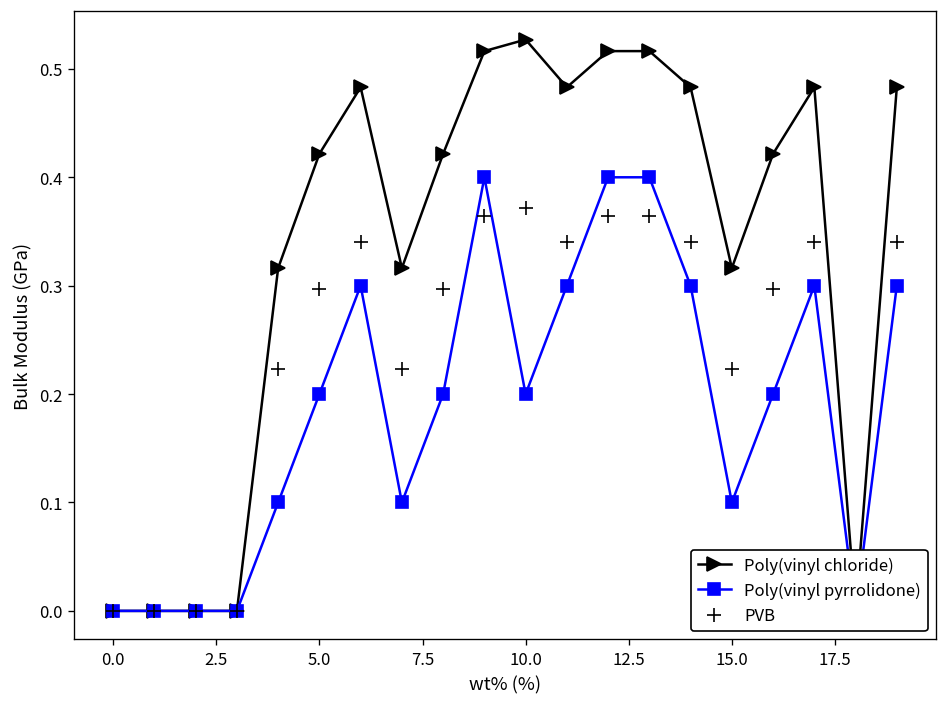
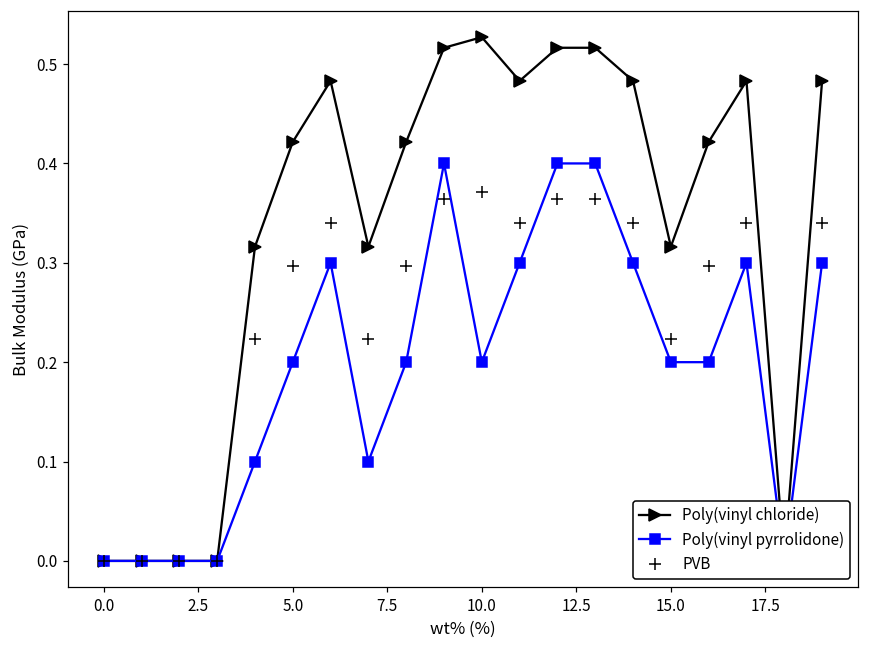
Poly(vinyl pyrrolidone), 15.0: 0.1 -> 0.2
